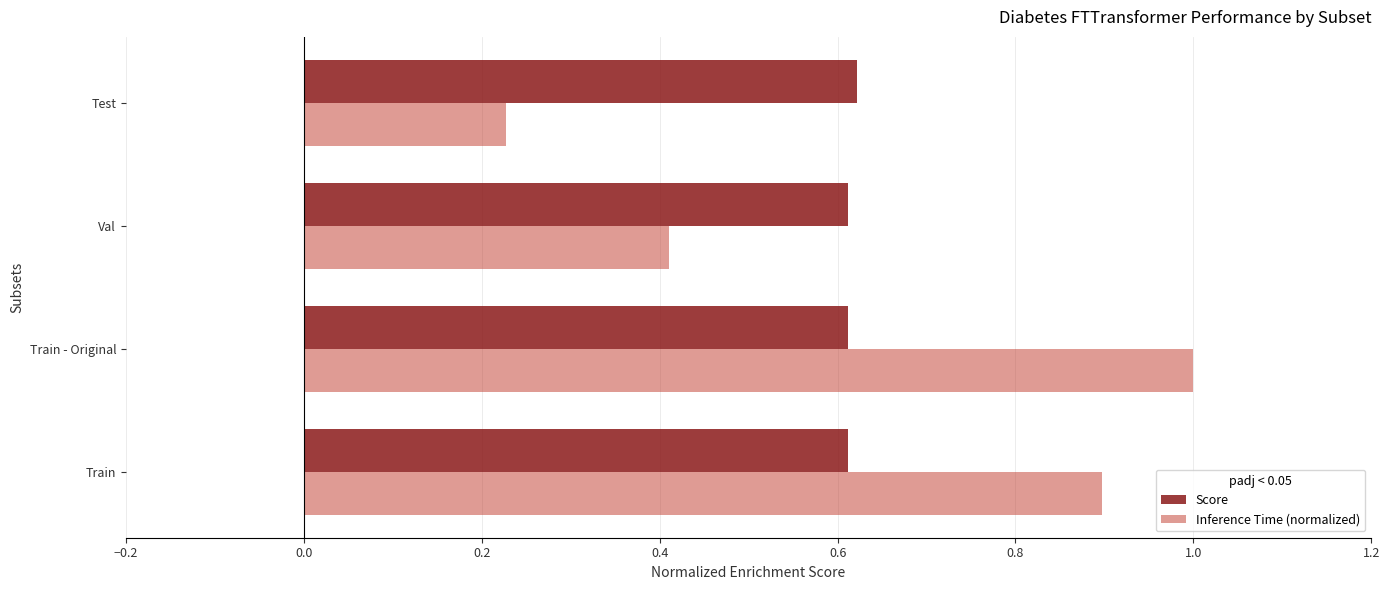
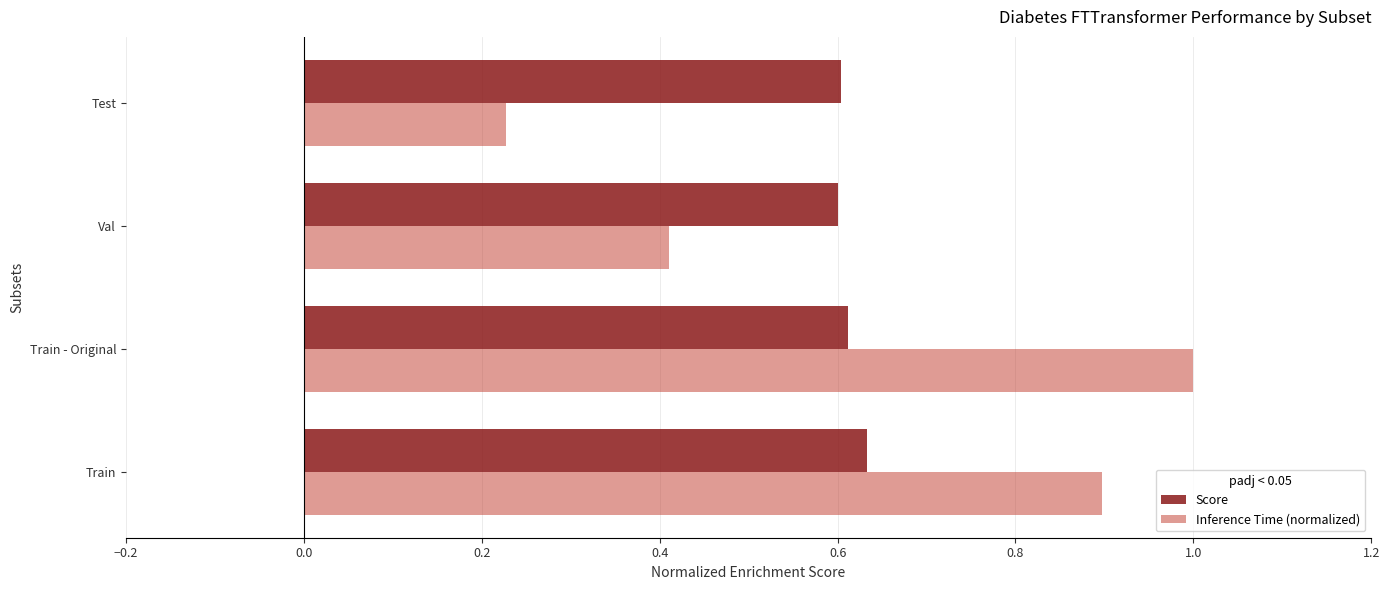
Score, Test: 0.62 -> 0.60
Score, Val: 0.61 -> 0.60
Score, Train: 0.61 -> 0.63
